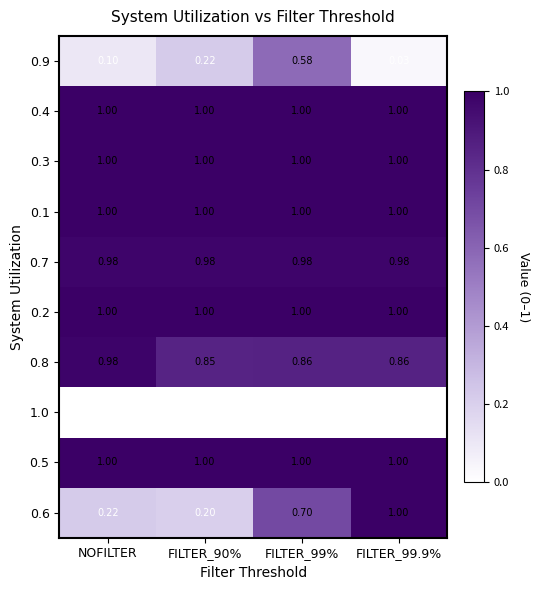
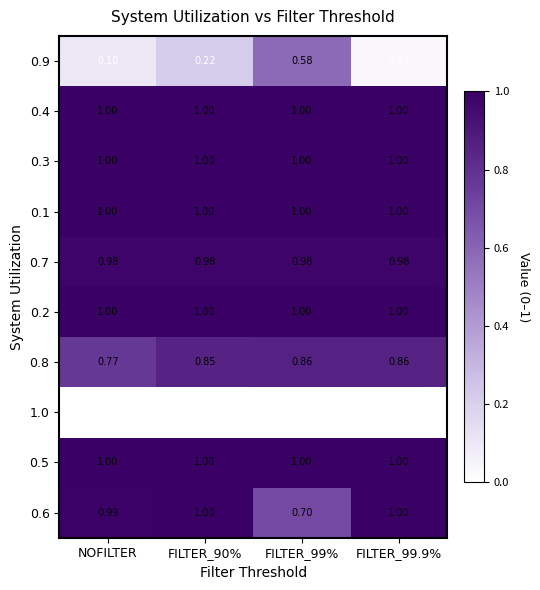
0.8, NOFILTER: 0.98 -> 0.77
0.6, NOFILTER: 0.22 -> 0.99
0.6, FILTER_90%: 0.20 -> 1.00
